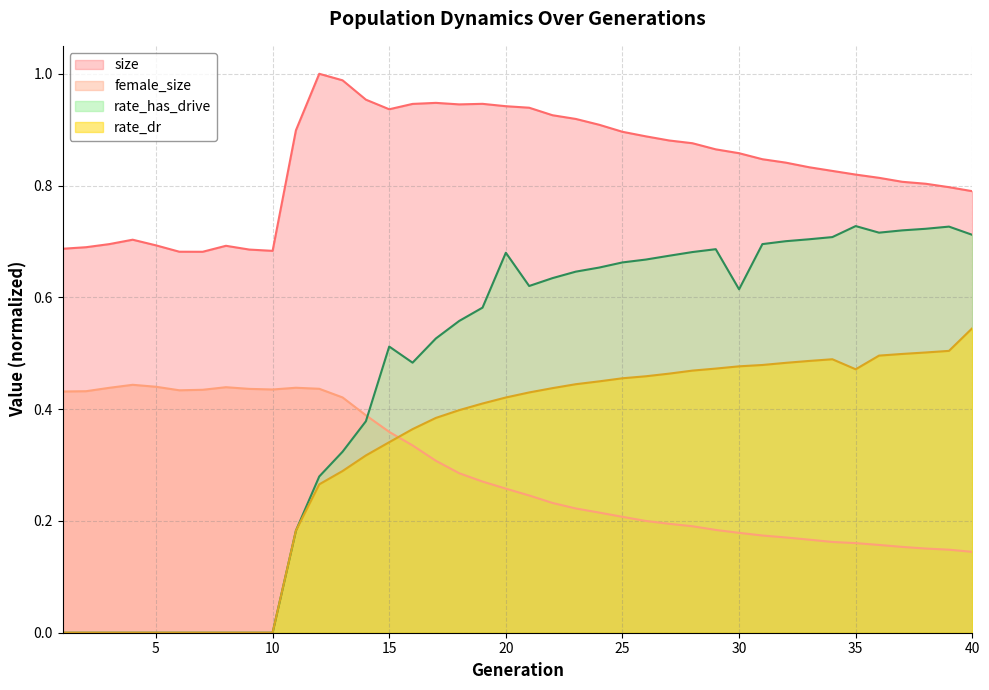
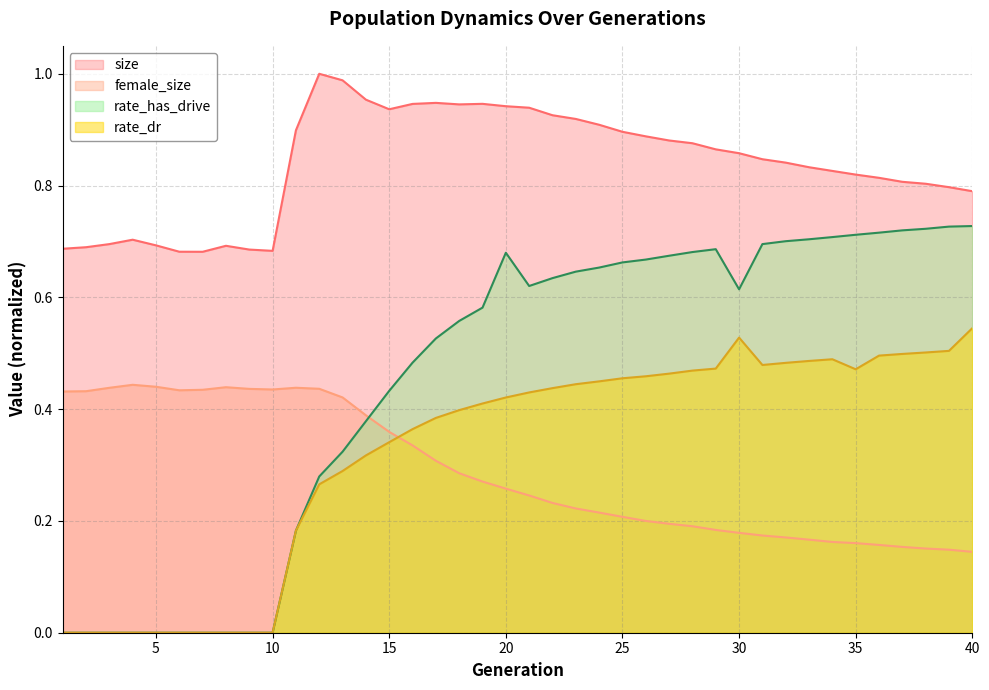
rate_has_drive, 15: 0.51 -> 0.43
rate_dr, 30: 0.48 -> 0.53
rate_has_drive, 35: 0.73 -> 0.71
rate_has_drive, 40: 0.71 -> 0.73
